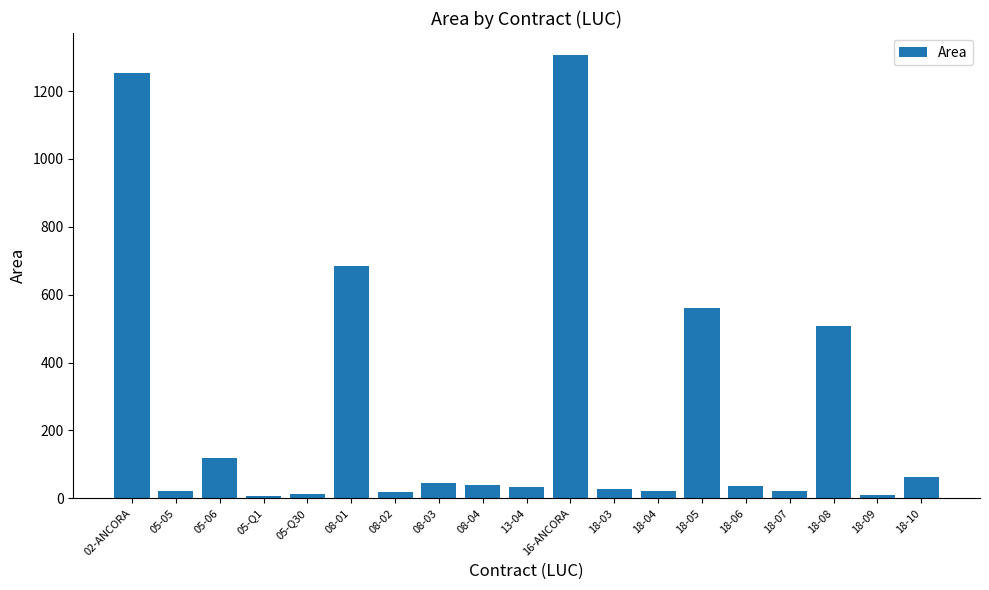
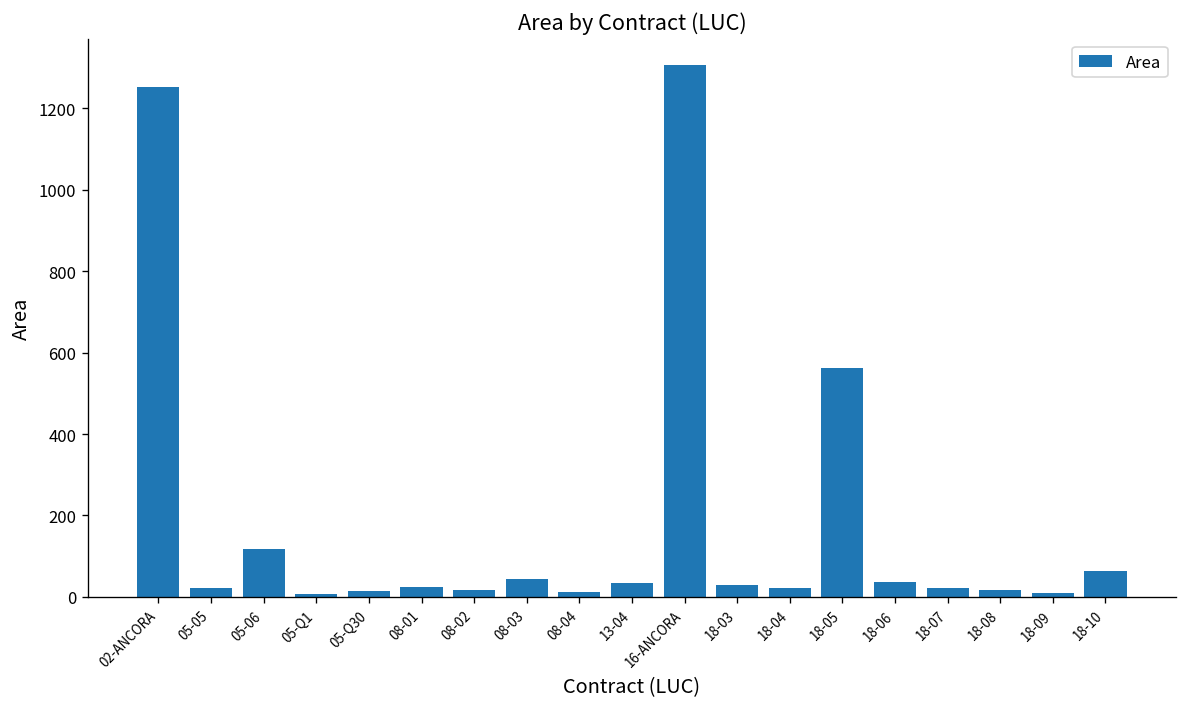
08-01: 680 -> 20
08-04: 40 -> 10
18-08: 510 -> 20
